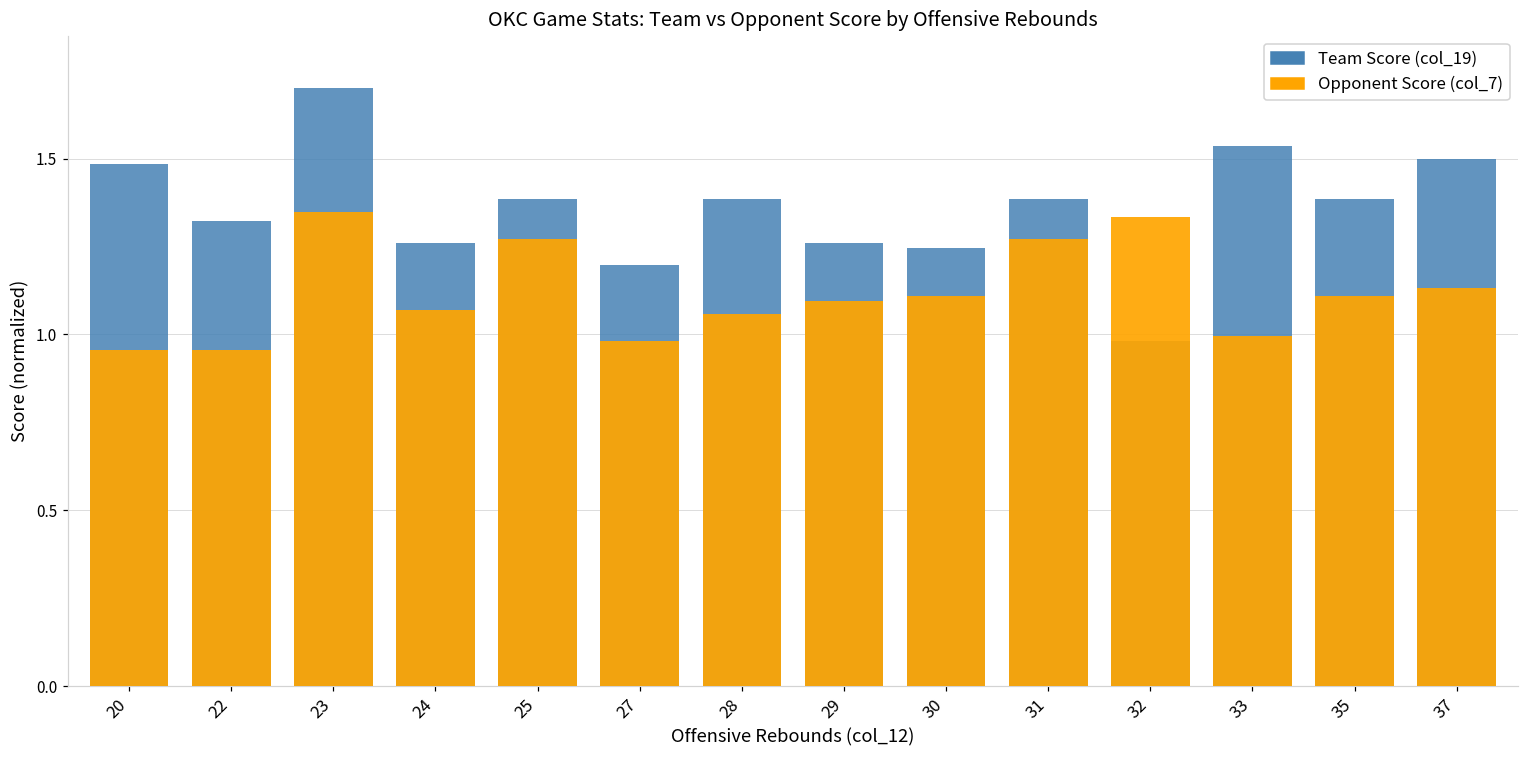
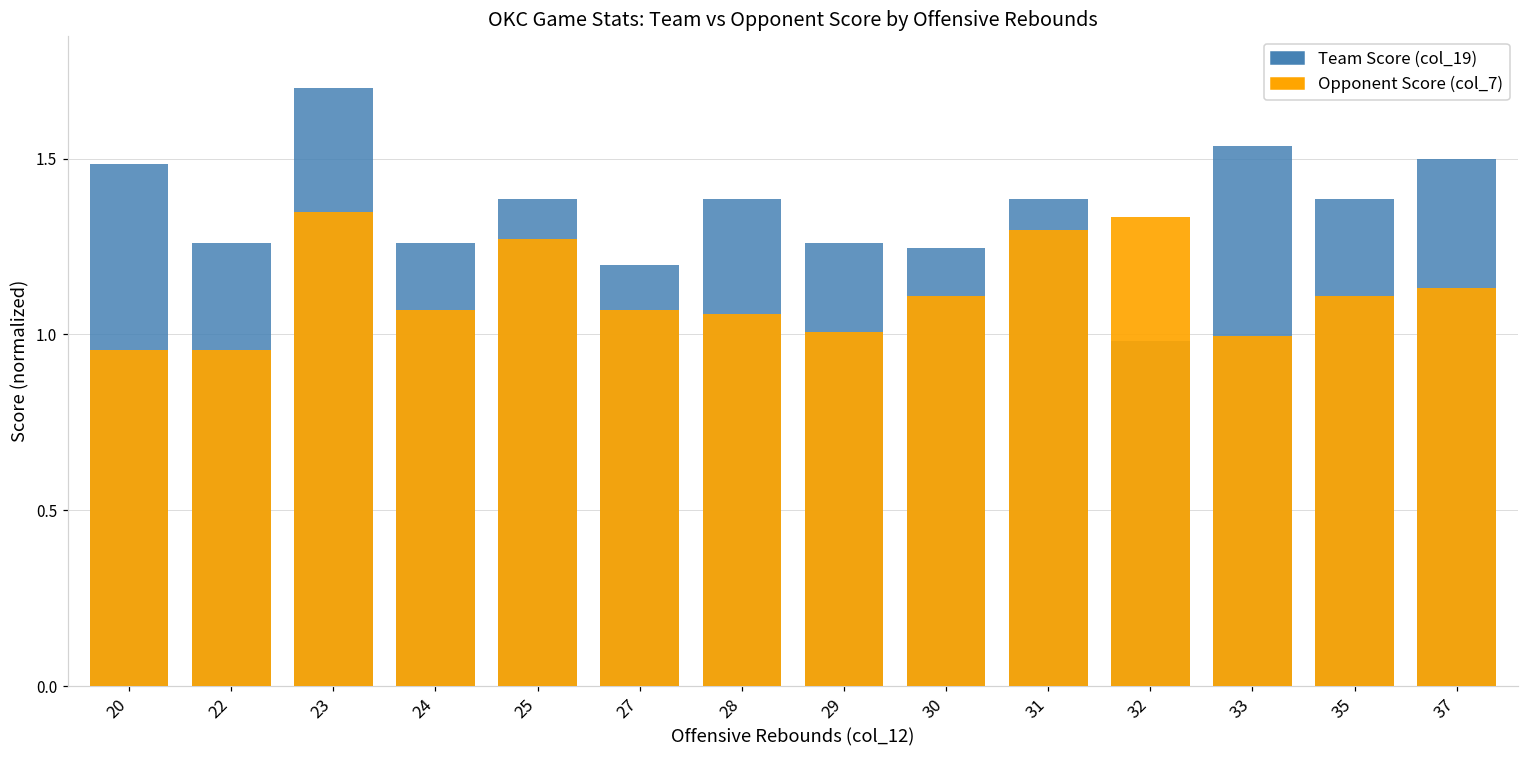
Team Score (col_19), 22: 1.32 -> 1.26
Opponent Score (col_7), 27: 0.98 -> 1.07
Opponent Score (col_7), 29: 1.10 -> 1.01
Opponent Score (col_7), 31: 1.27 -> 1.30
